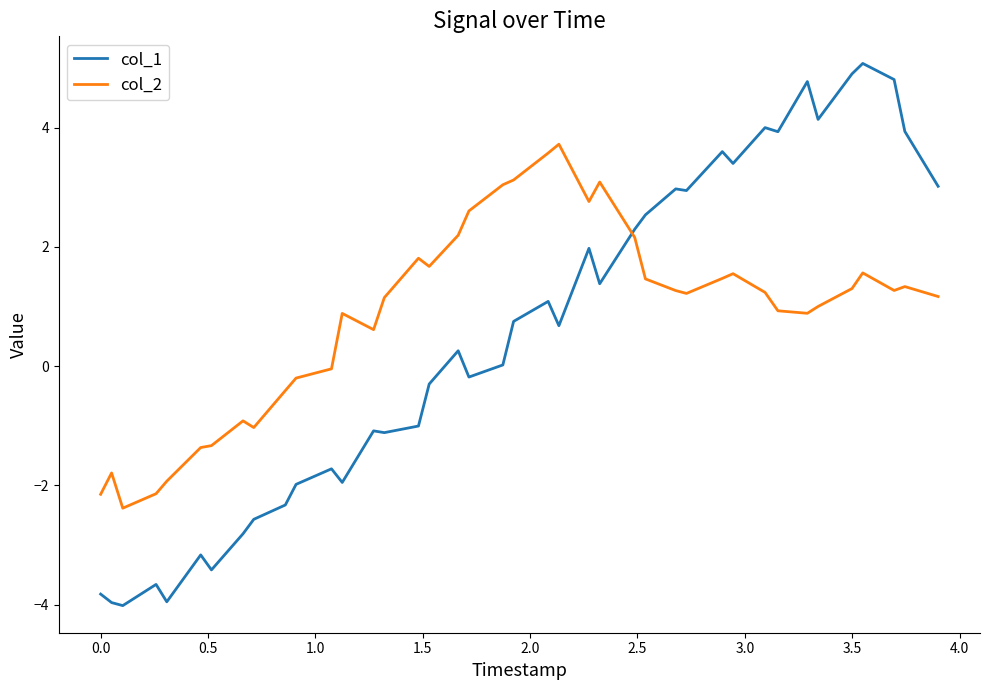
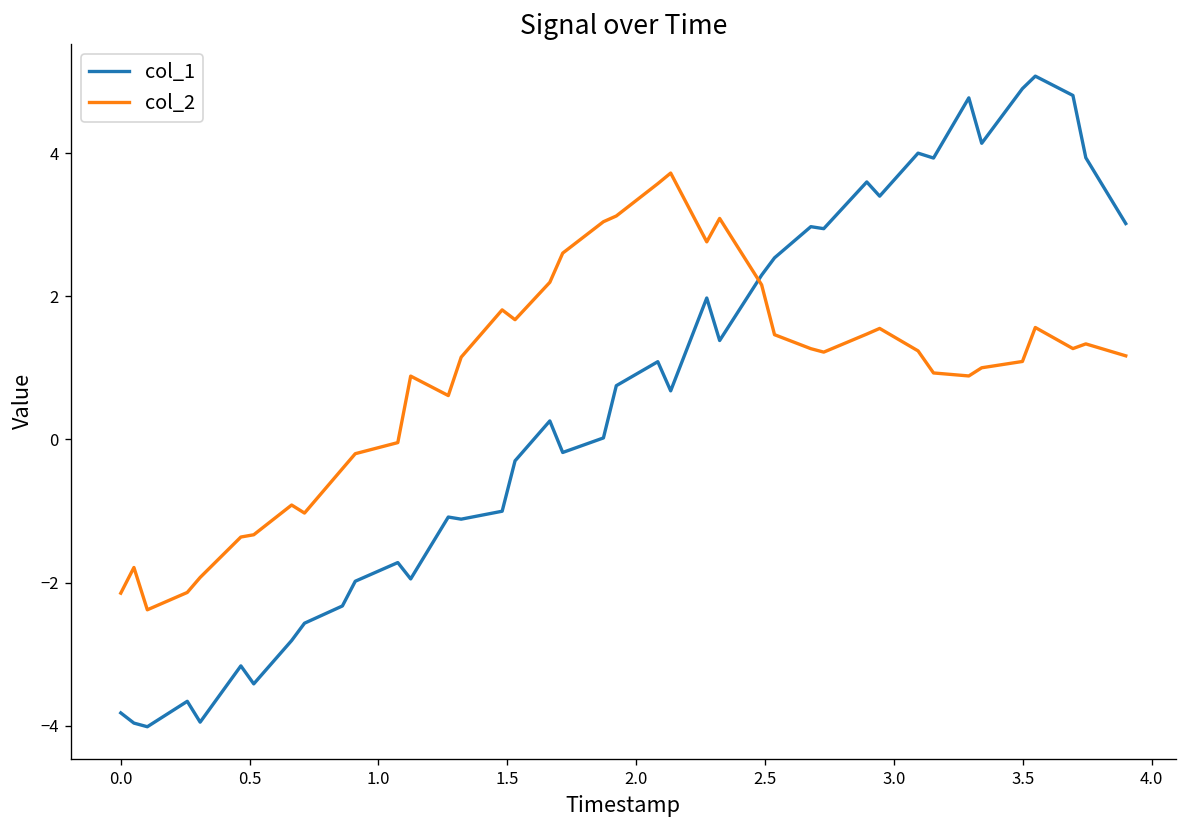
col_2, 3.5: 1.3 -> 1.1
